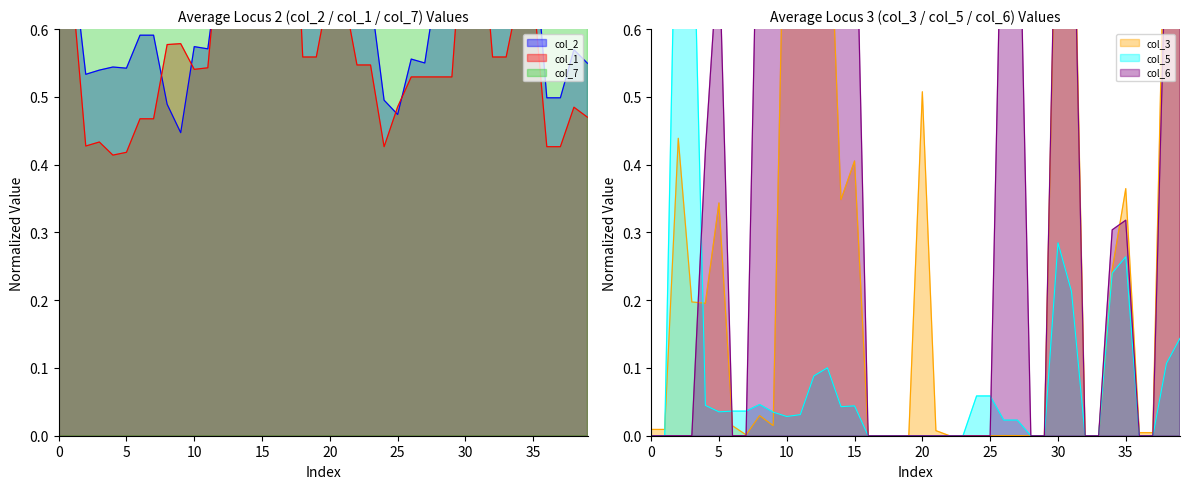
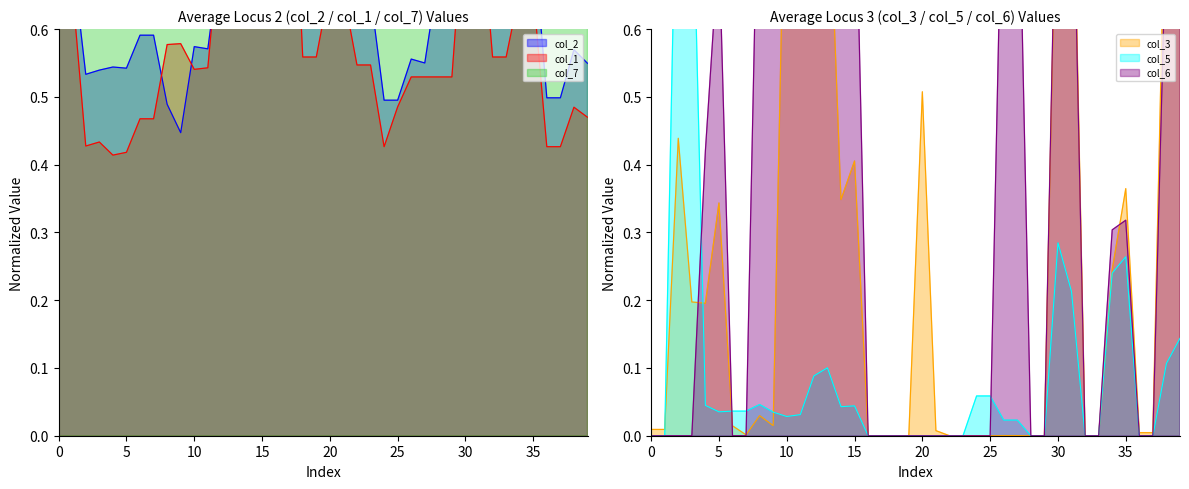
Average Locus 2 (col_2 / col_1 / col_7) Values, col_2, 25: 0.47 -> 0.50
